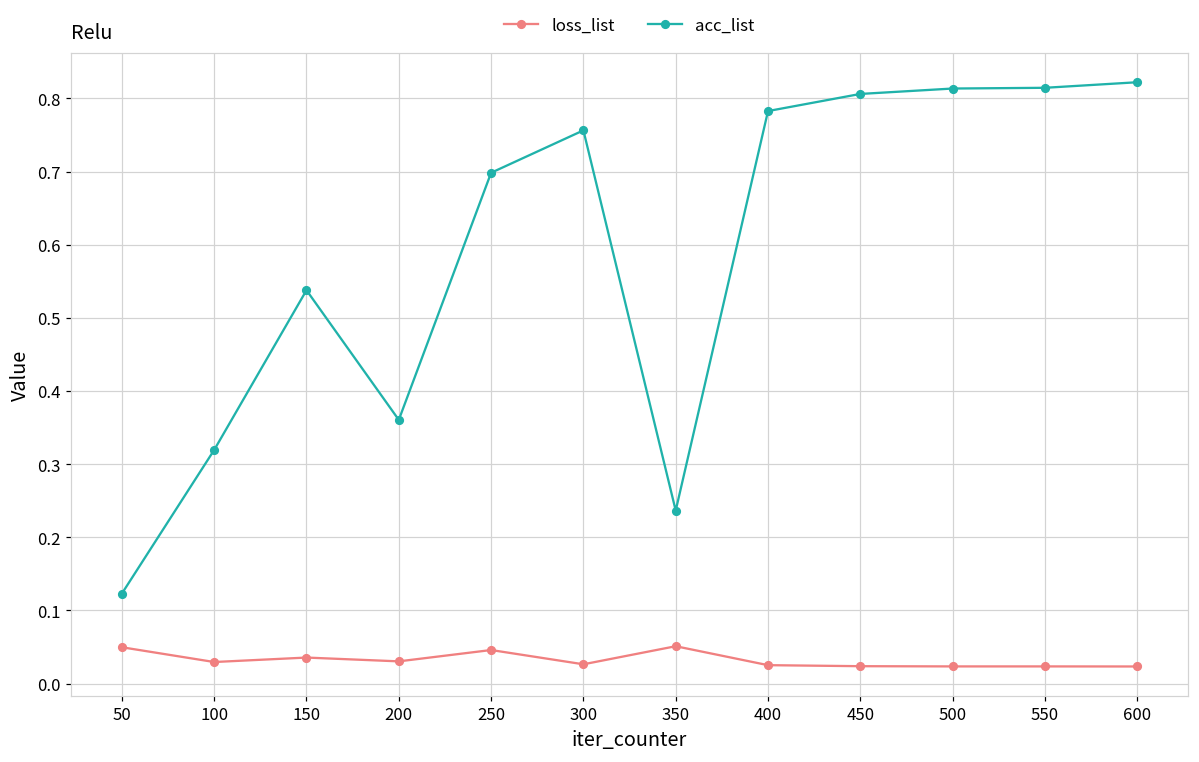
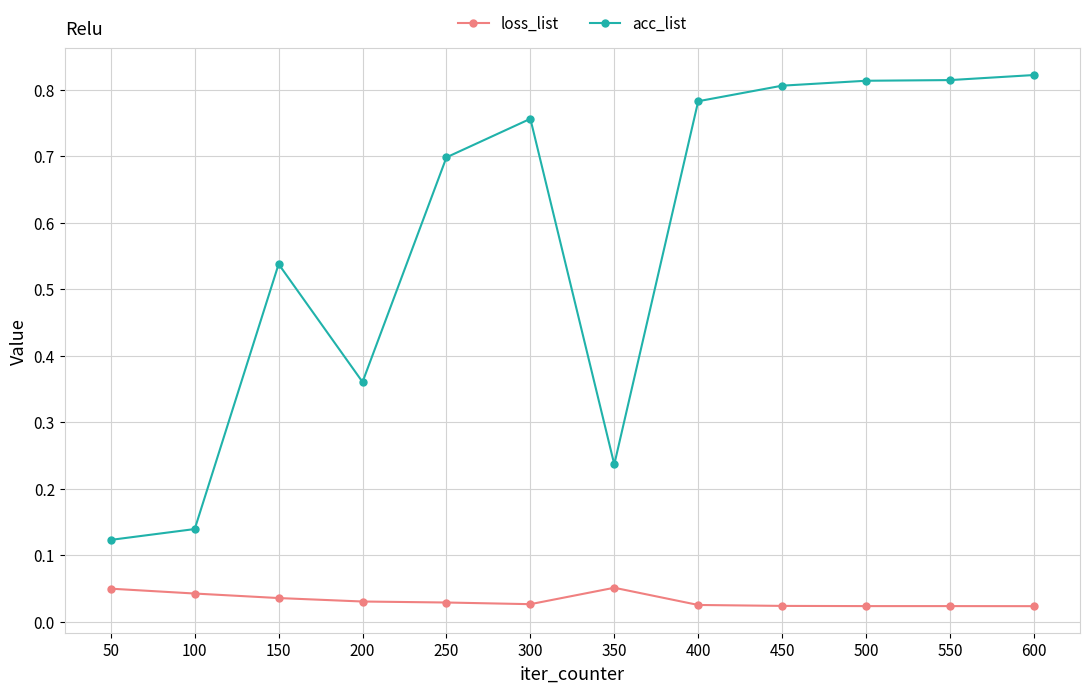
loss_list, 100: 0.03 -> 0.04
acc_list, 100: 0.32 -> 0.14
loss_list, 250: 0.05 -> 0.03
